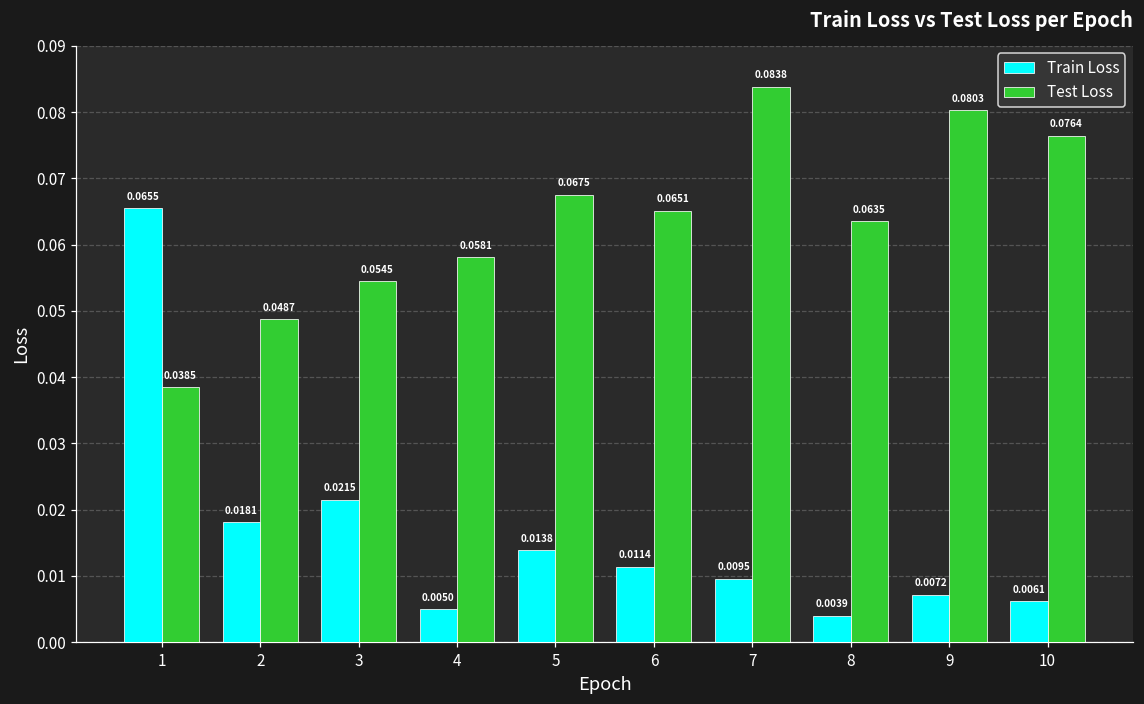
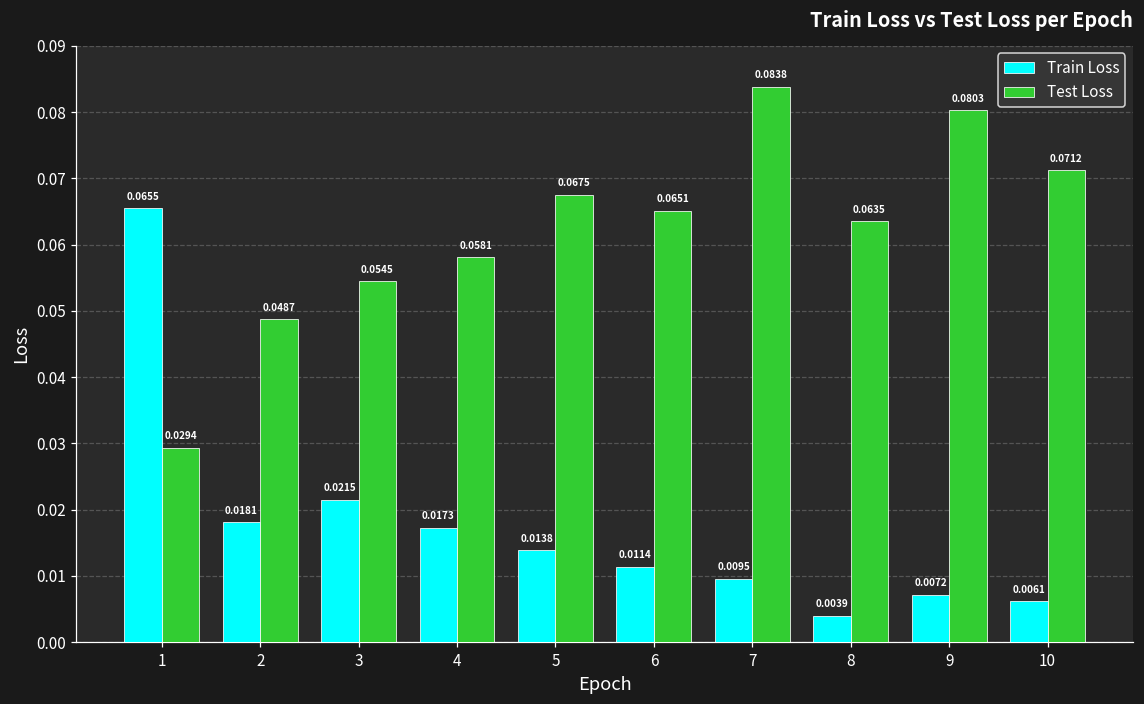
Test Loss, 1: 0.0385 -> 0.0294
Train Loss, 4: 0.0050 -> 0.0173
Test Loss, 10: 0.0764 -> 0.0712
